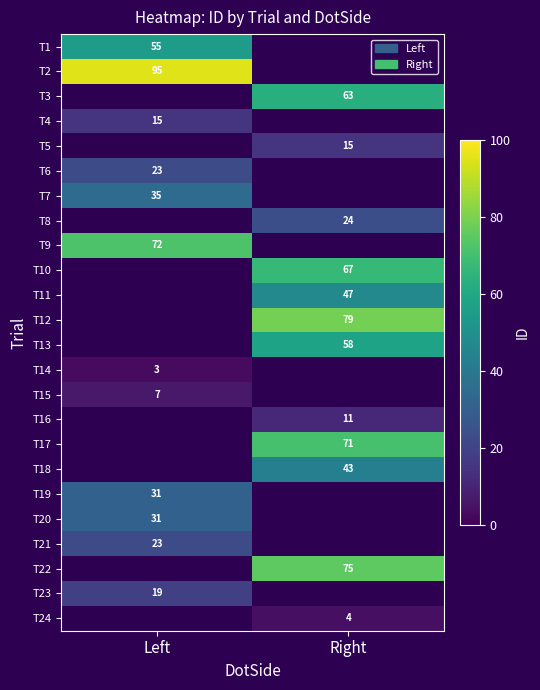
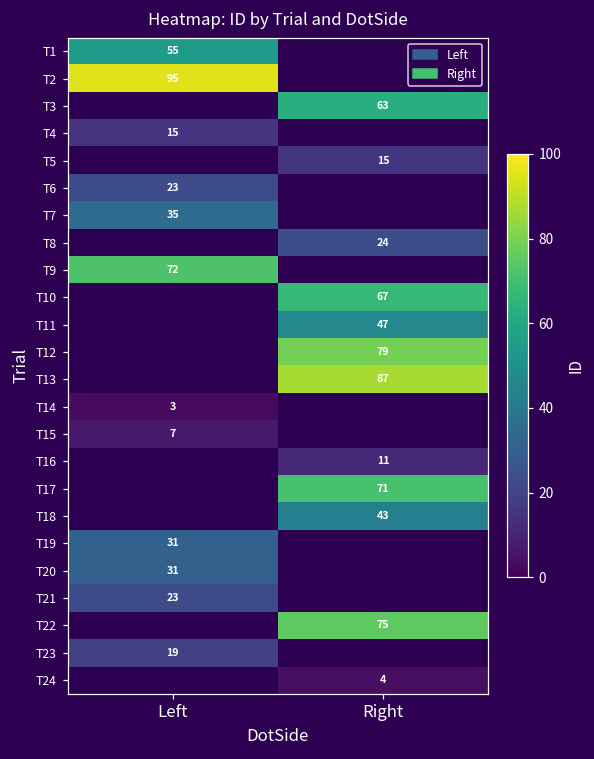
T13, Right: 58 -> 87
